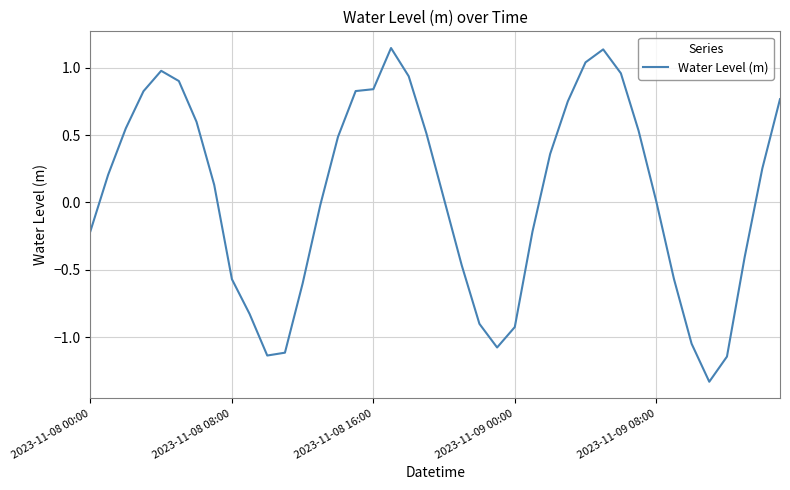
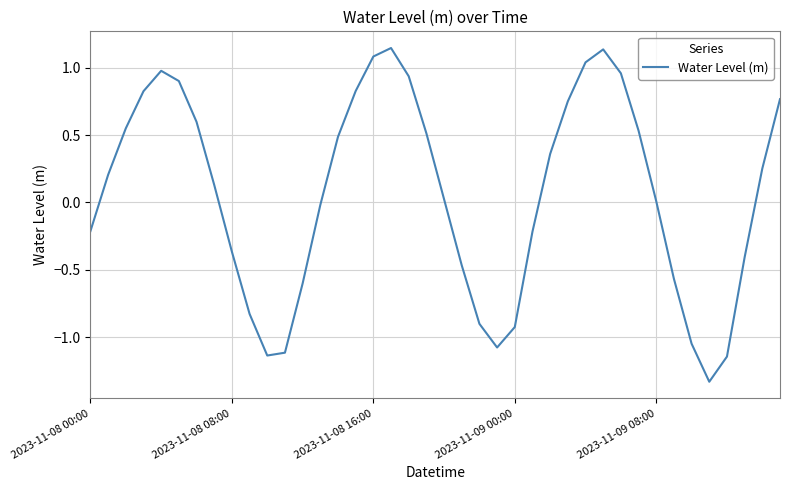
2023-11-08 08:00: -0.57 -> -0.36
2023-11-08 16:00: 0.84 -> 1.08
